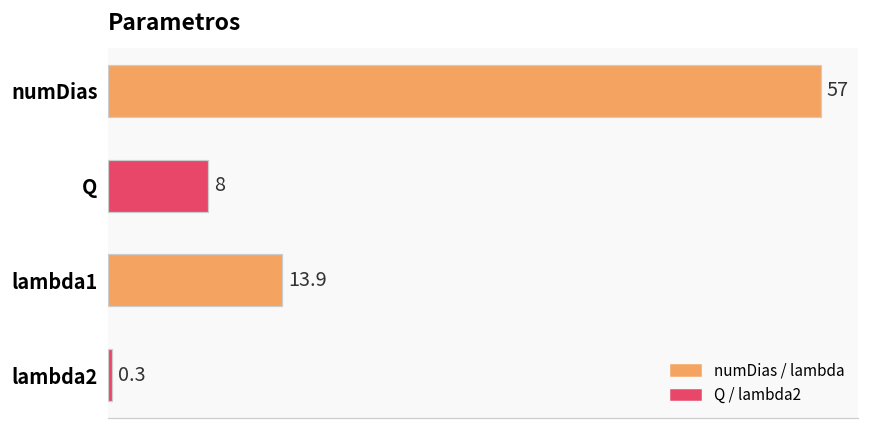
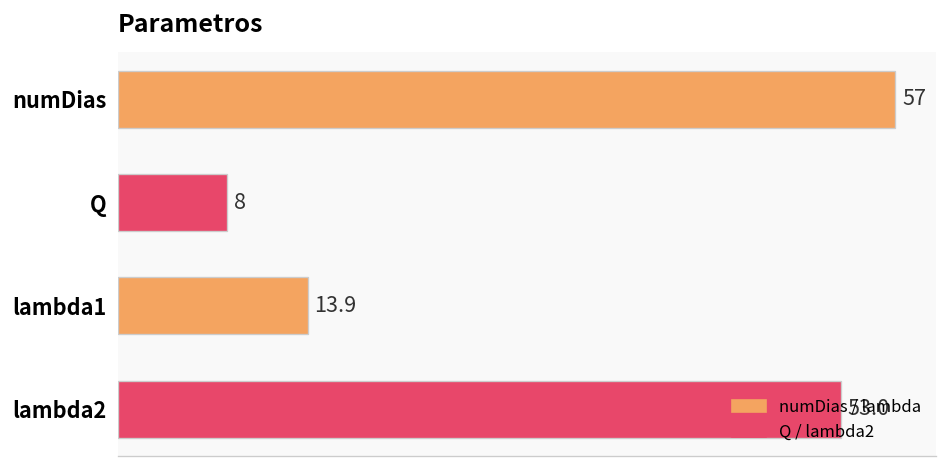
lambda2: 0.3 -> 53.0
